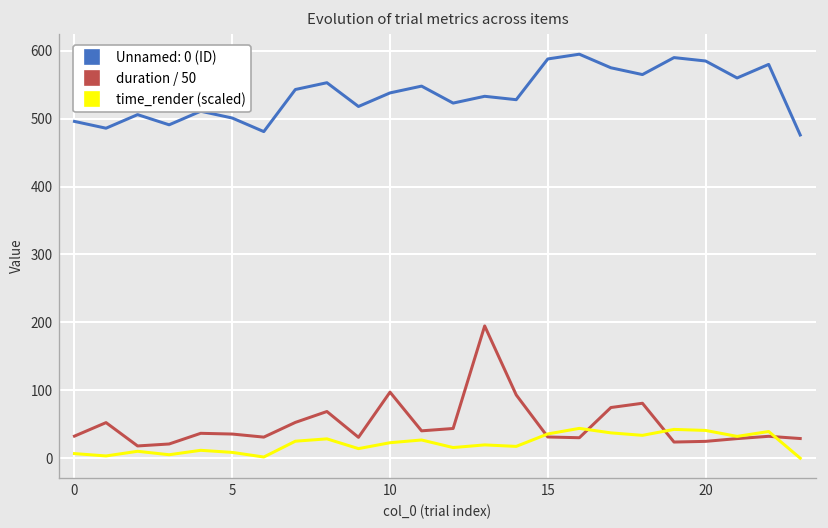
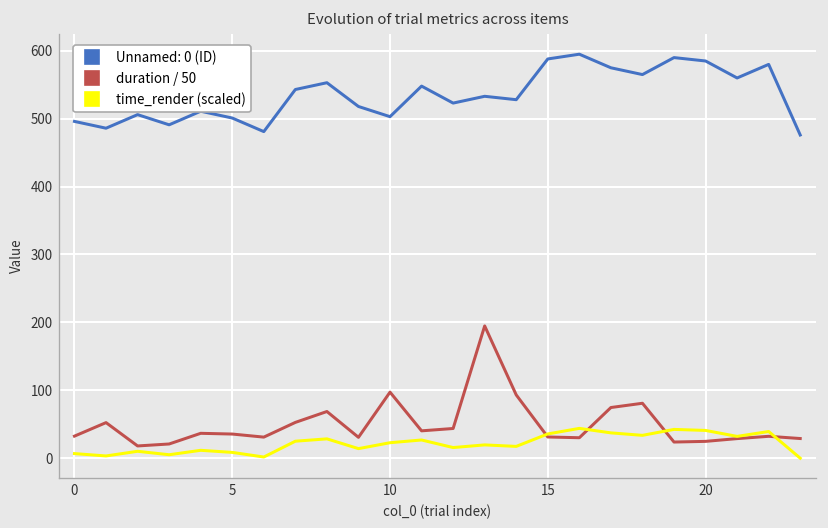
Unnamed: 0 (ID), 10: 540 -> 500
